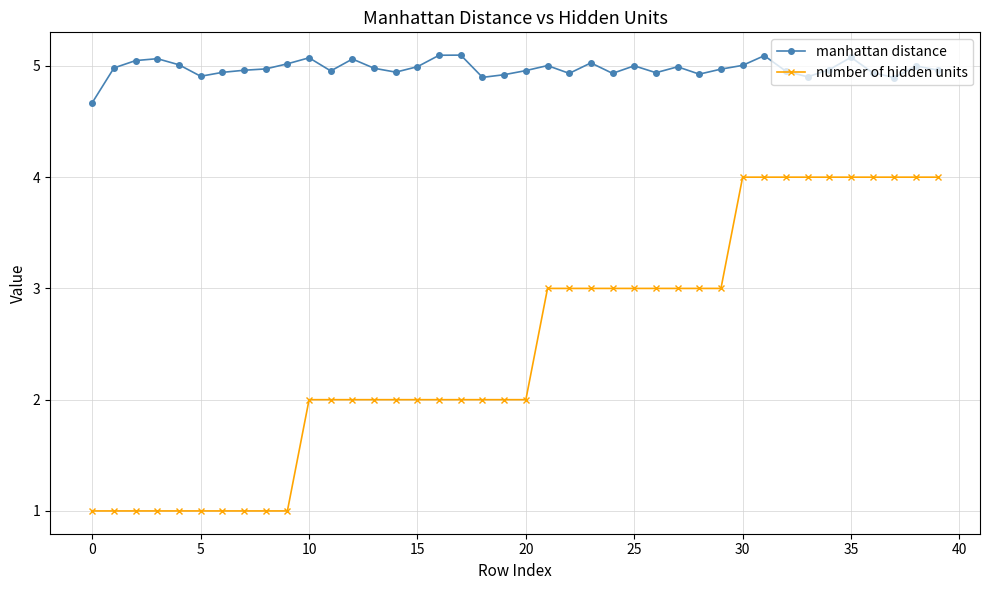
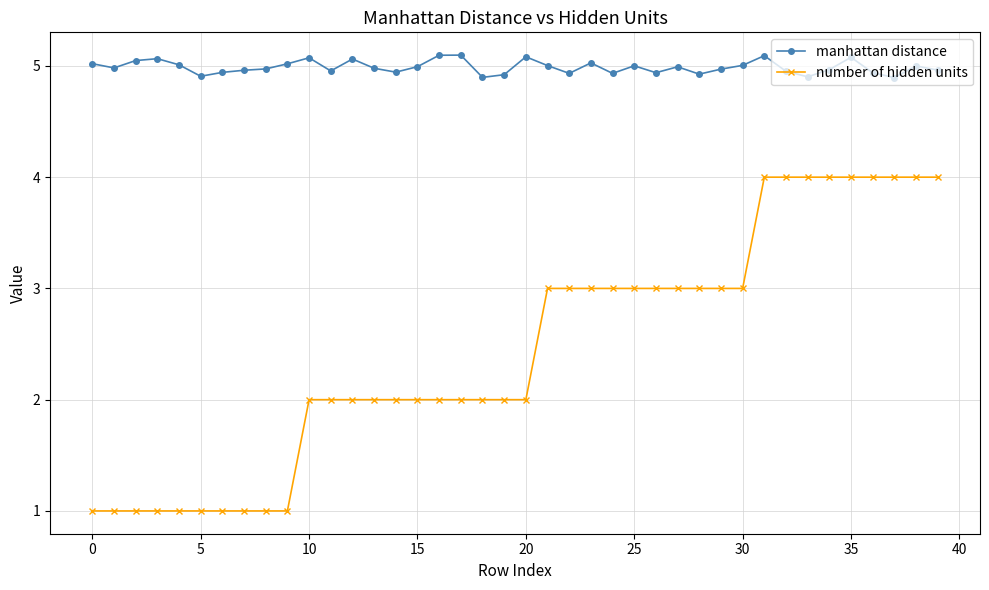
manhattan distance, 0: 4.67 -> 5.02
manhattan distance, 20: 4.96 -> 5.08
number of hidden units, 30: 4 -> 3
